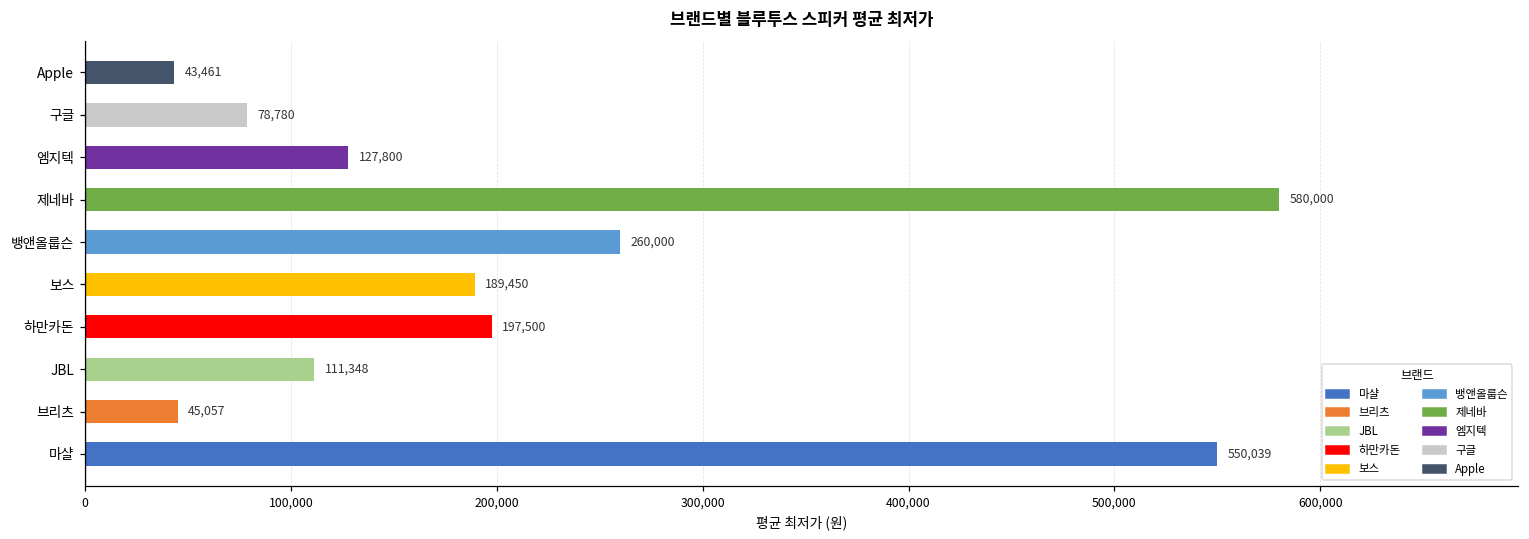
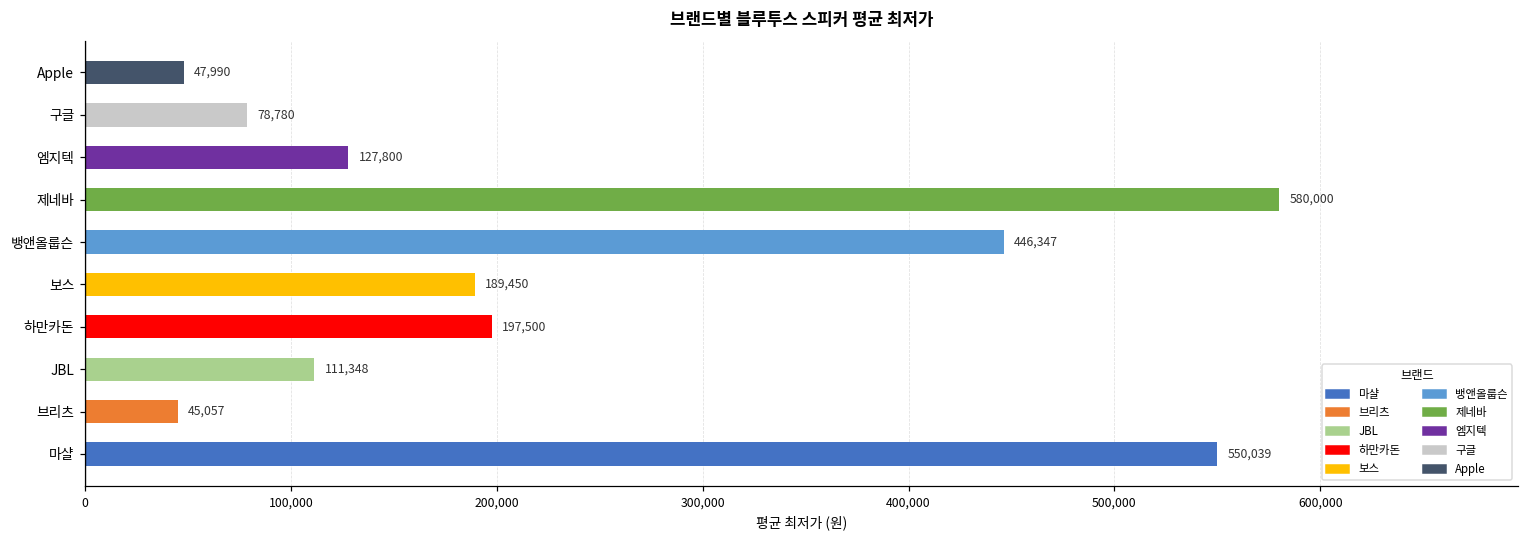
Apple: 43,461 -> 47,990
뱅앤올룹슨: 260,000 -> 446,347
